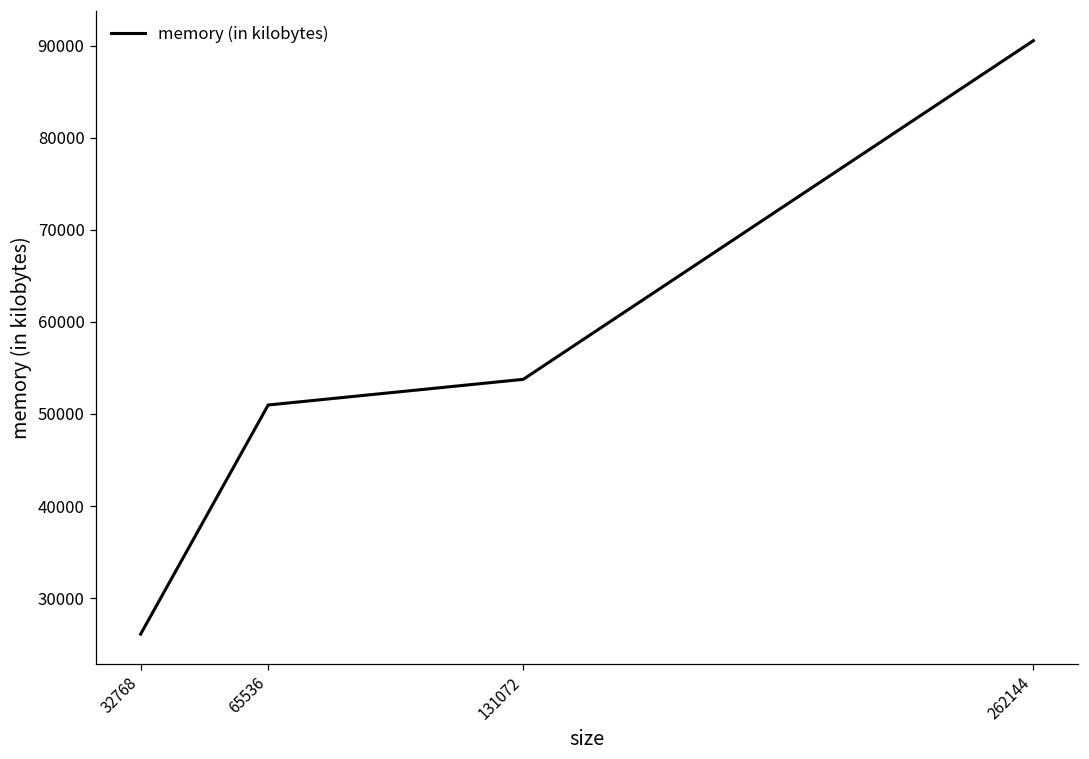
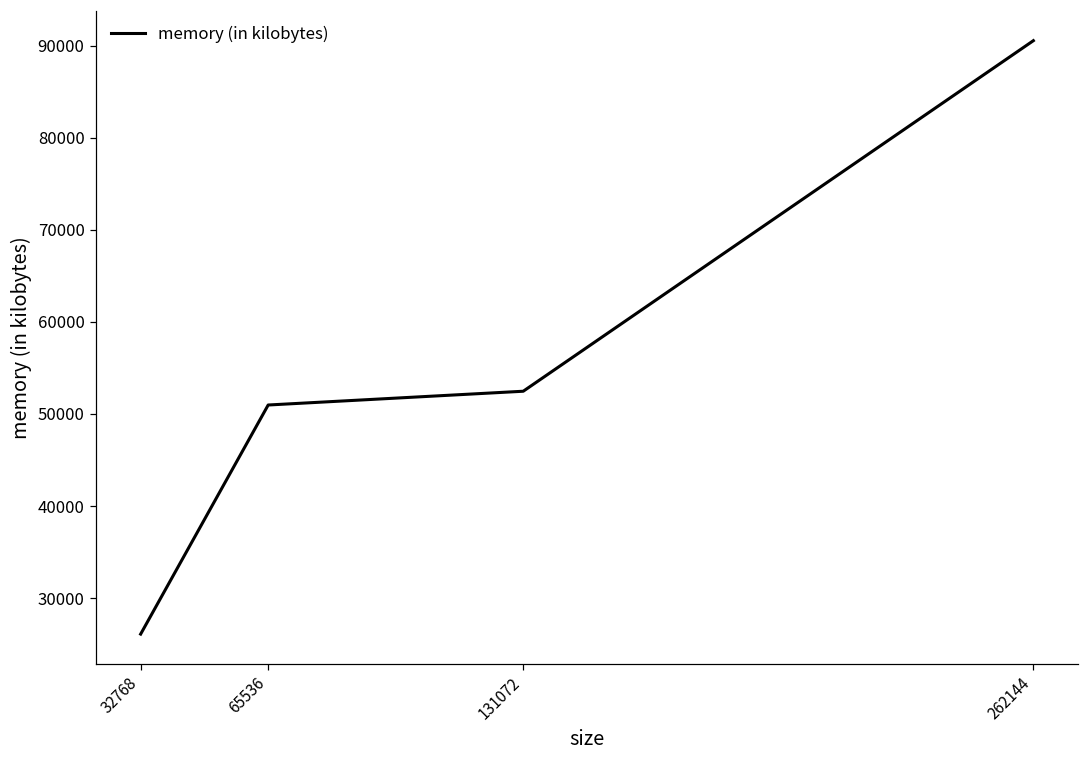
131072: 54000 -> 52000
